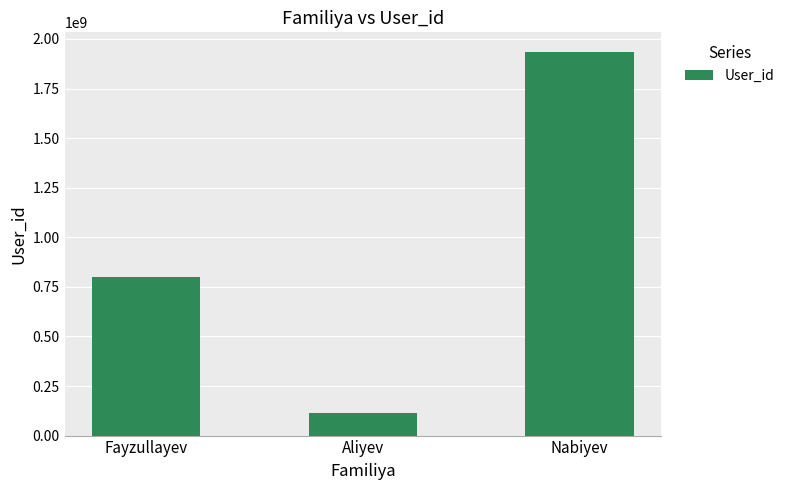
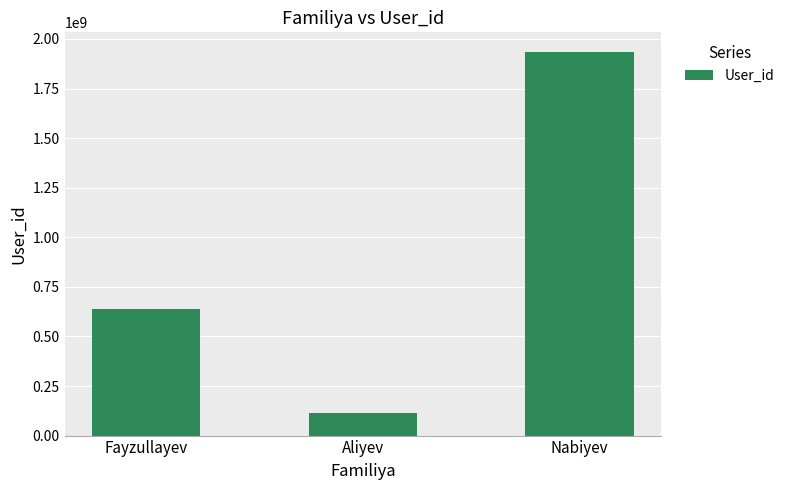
Fayzullayev: 800000000 -> 640000000
